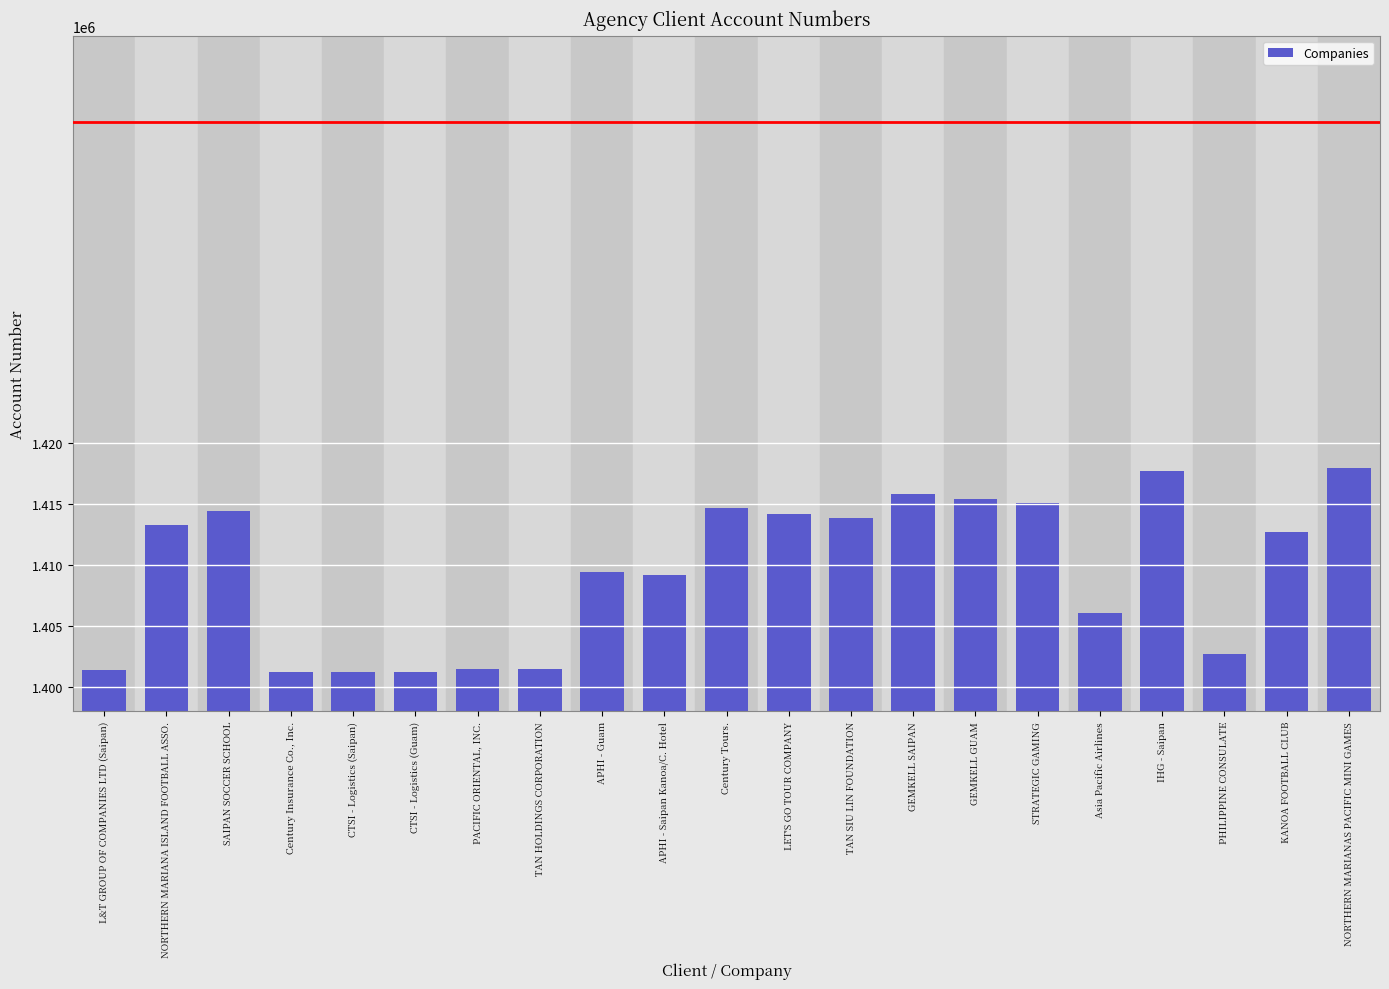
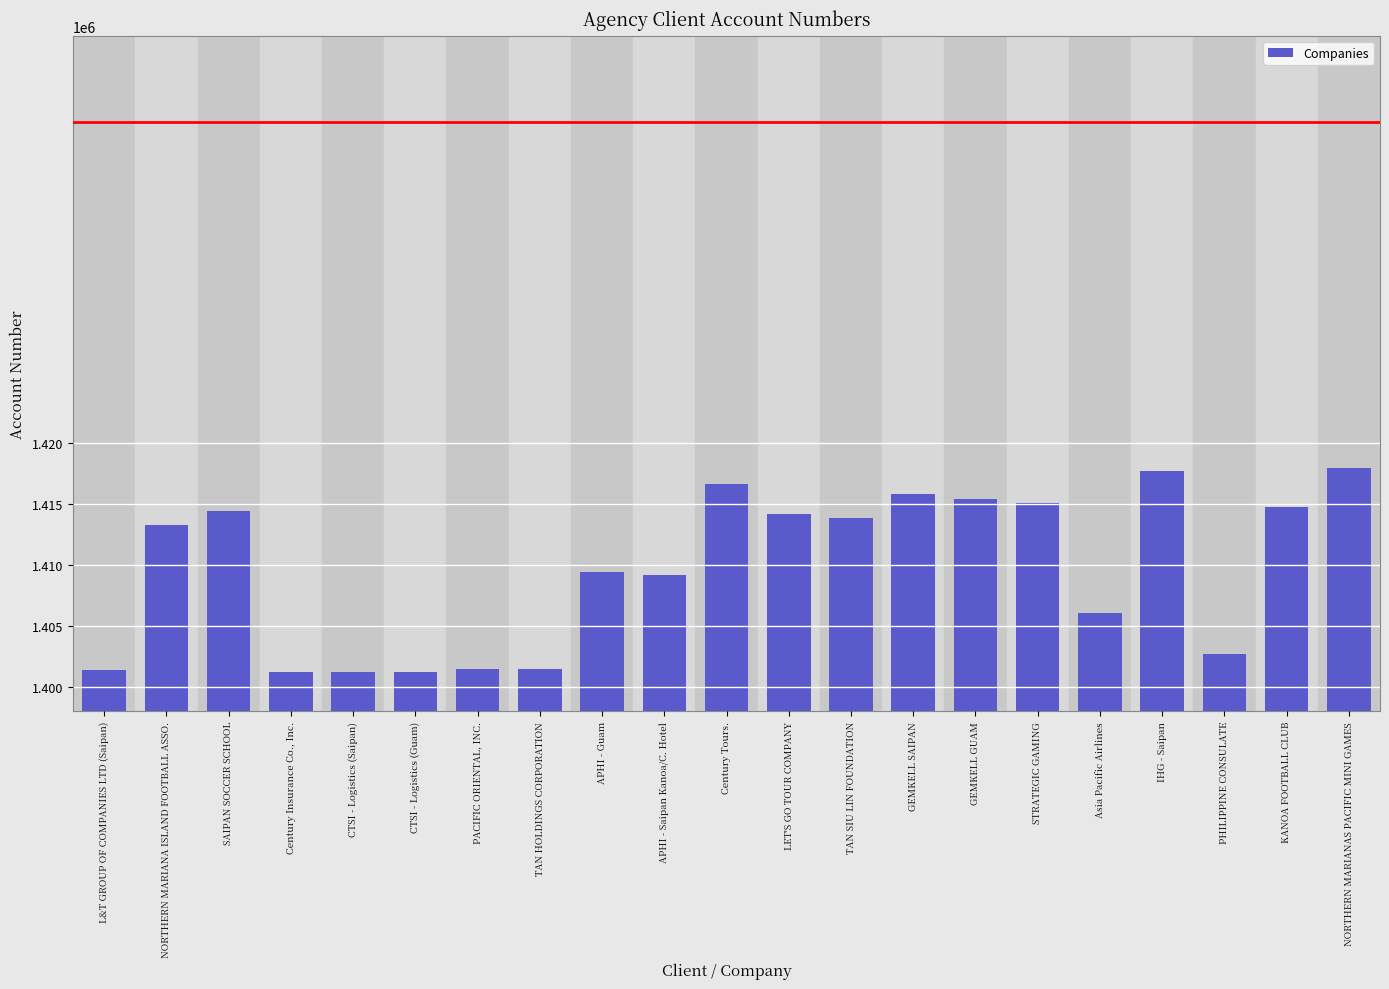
Century Tours.: 1414700 -> 1416600
KANOA FOOTBALL CLUB: 1412700 -> 1414800
